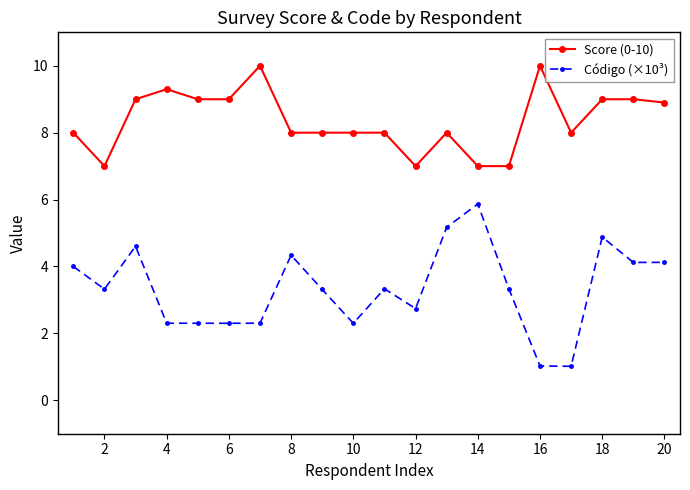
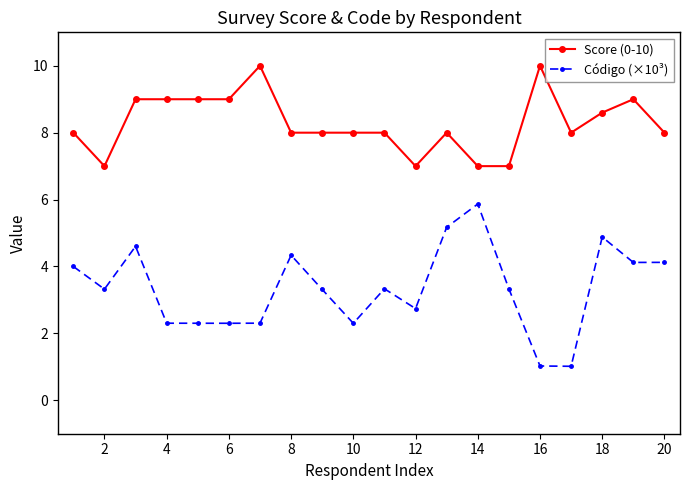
Score (0-10), 4: 9.3 -> 9.0
Score (0-10), 18: 9.0 -> 8.6
Score (0-10), 20: 8.9 -> 8.0
